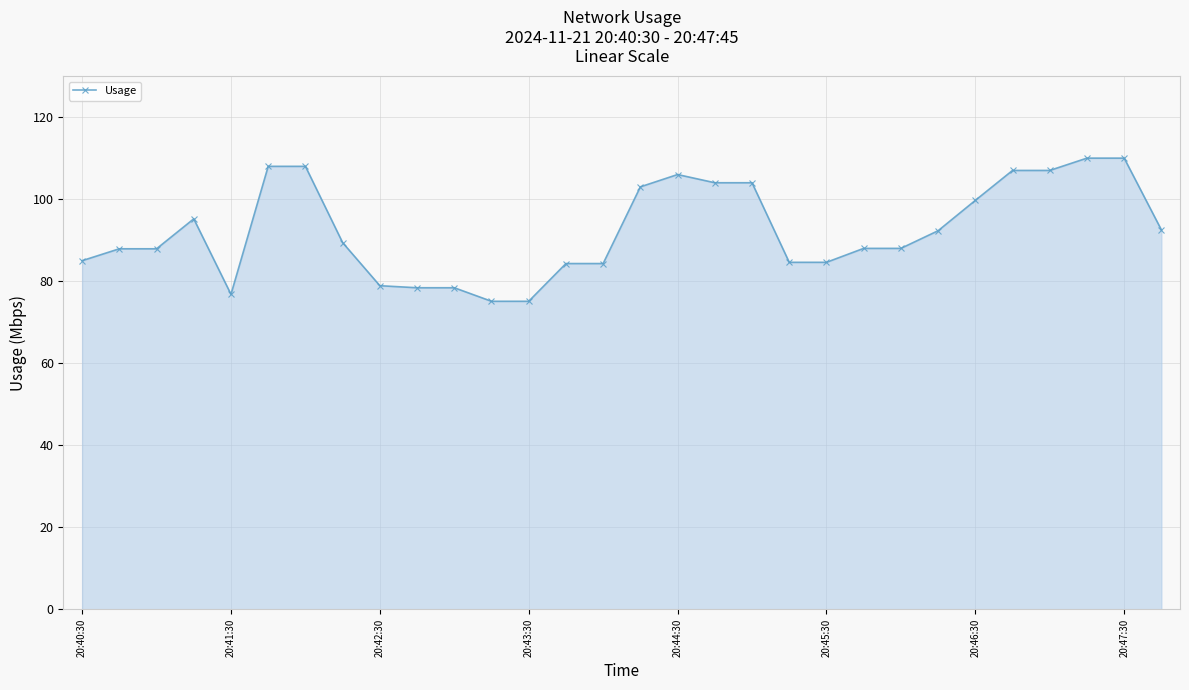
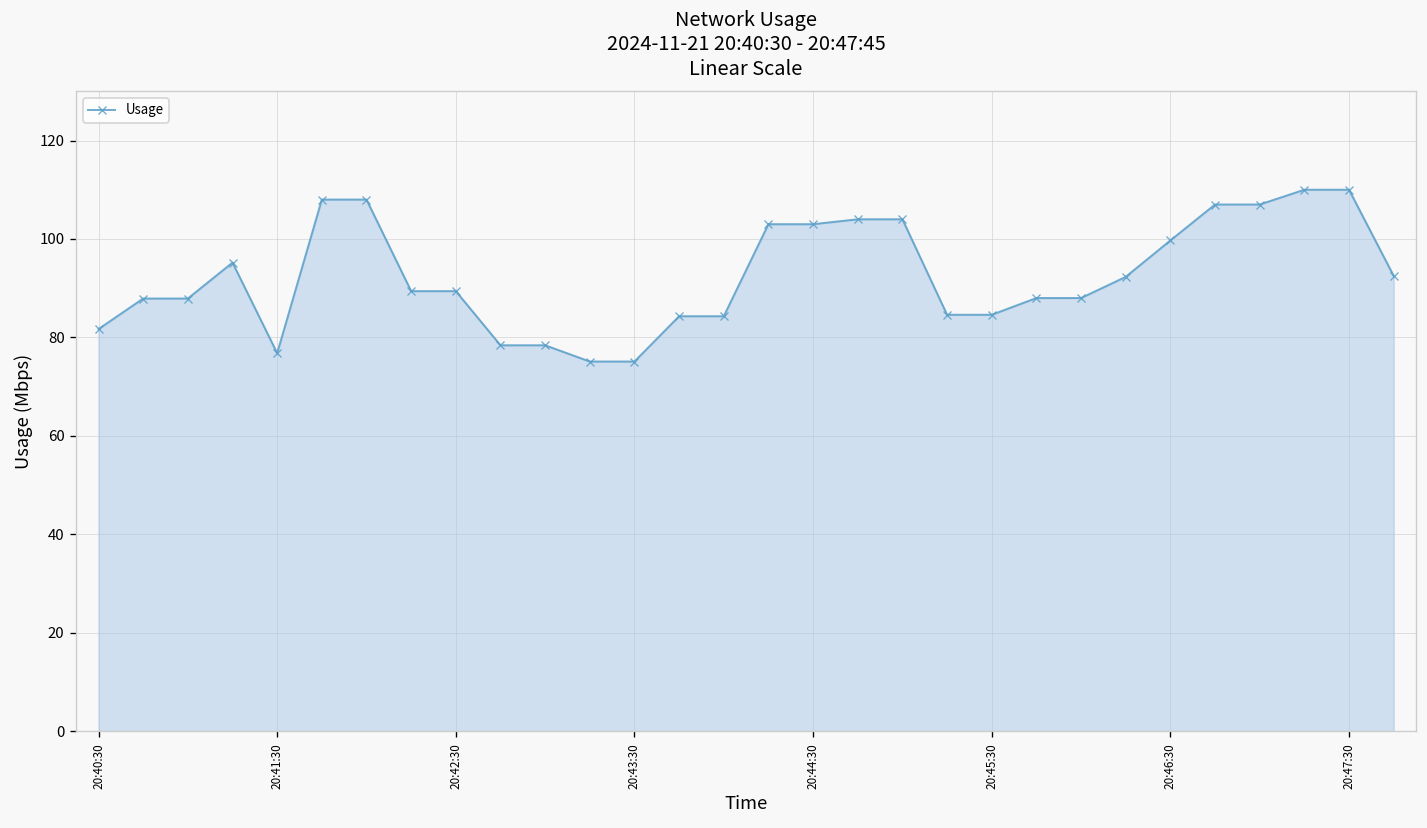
20:40:30: 85 -> 82
20:42:30: 79 -> 89
20:44:30: 106 -> 103
